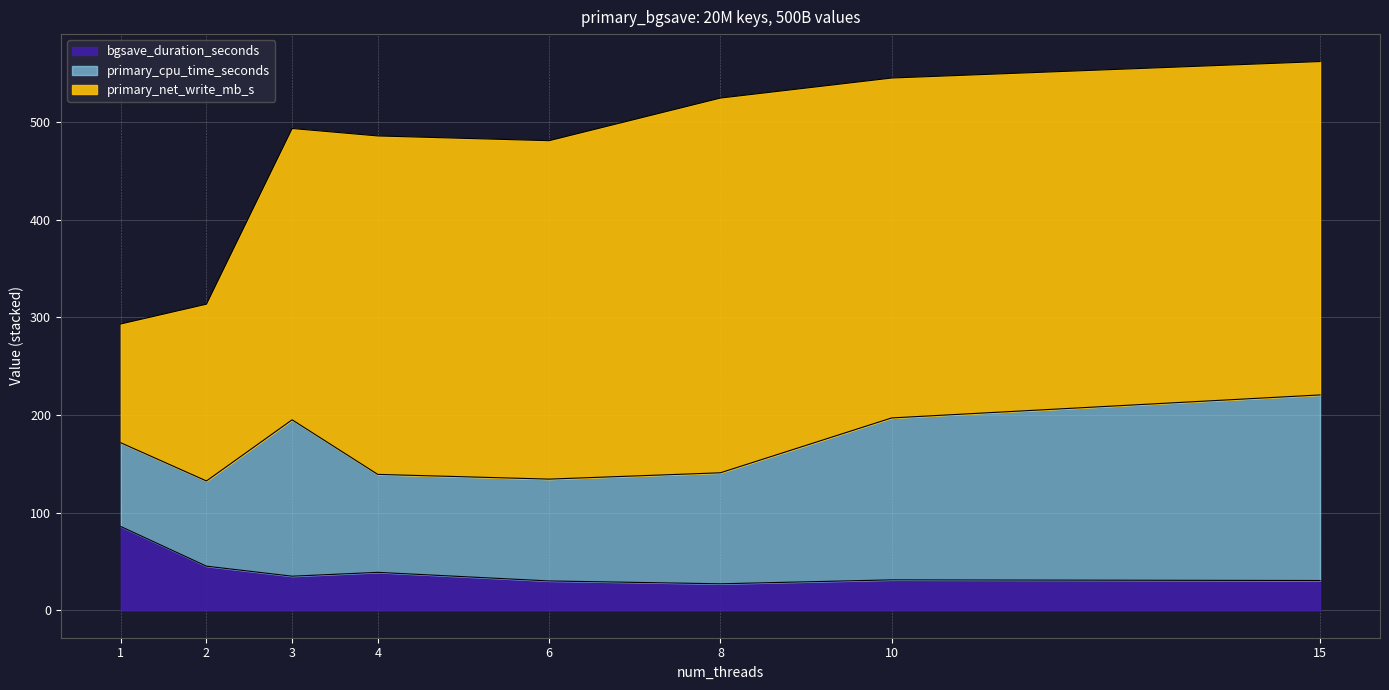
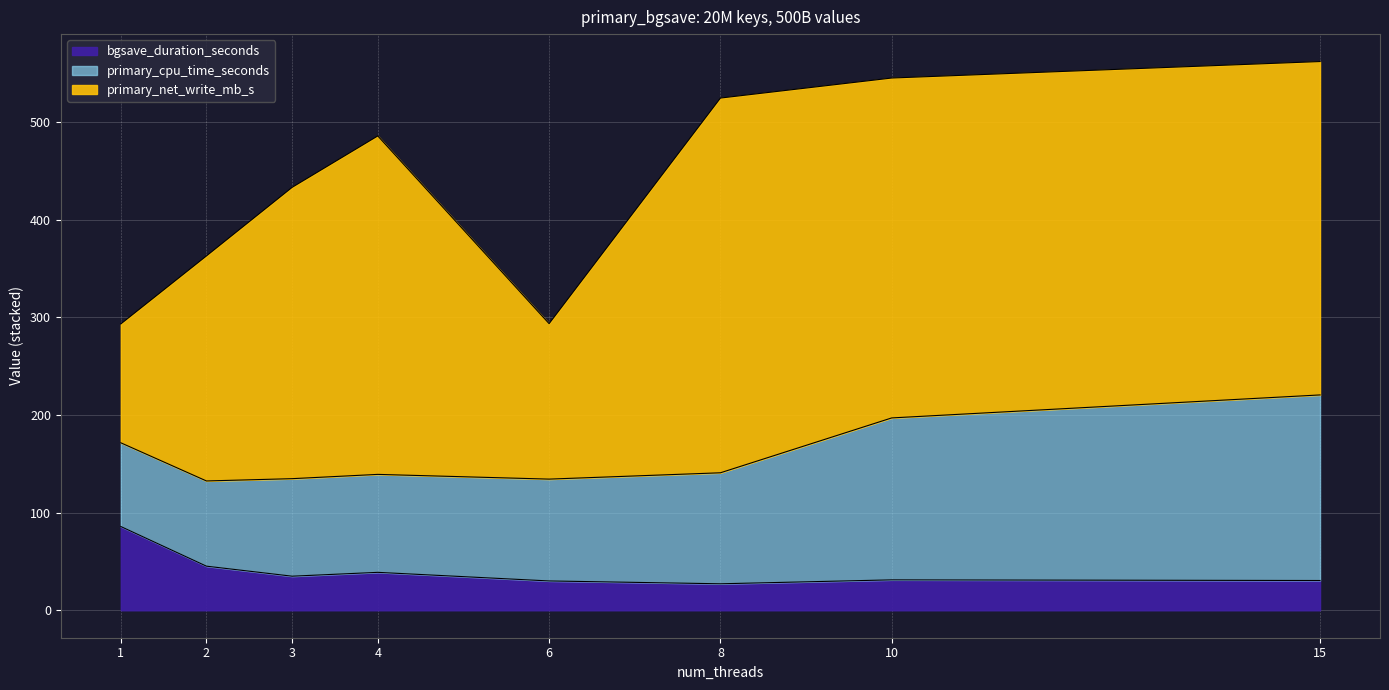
primary_net_write_mb_s, 2: 180 -> 230
primary_cpu_time_seconds, 3: 160 -> 100
primary_net_write_mb_s, 6: 350 -> 160
